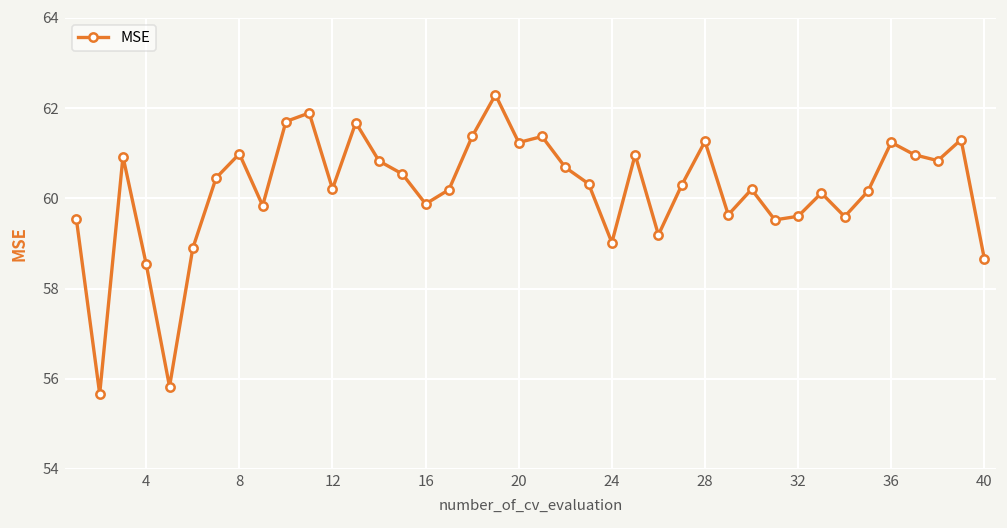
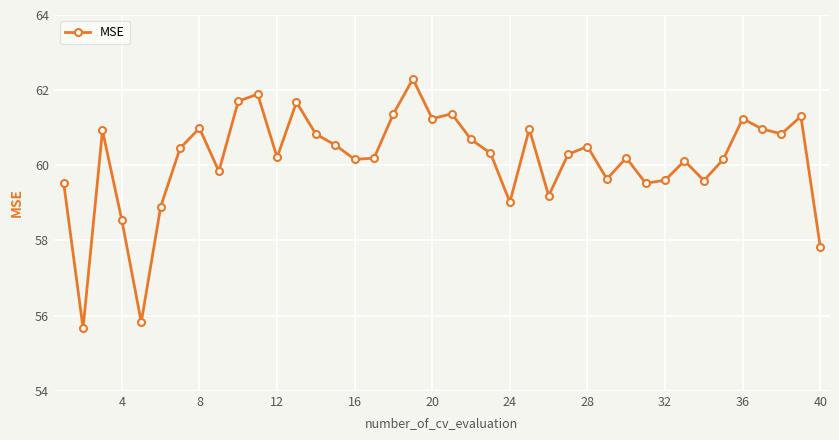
16: 59.9 -> 60.2
28: 61.3 -> 60.5
40: 58.7 -> 57.8
